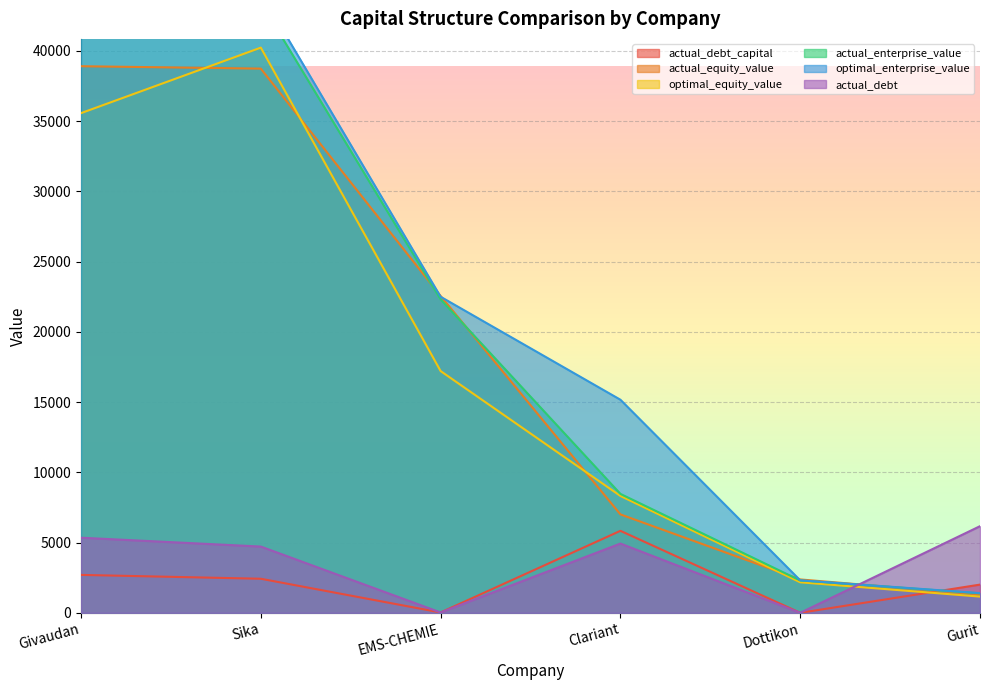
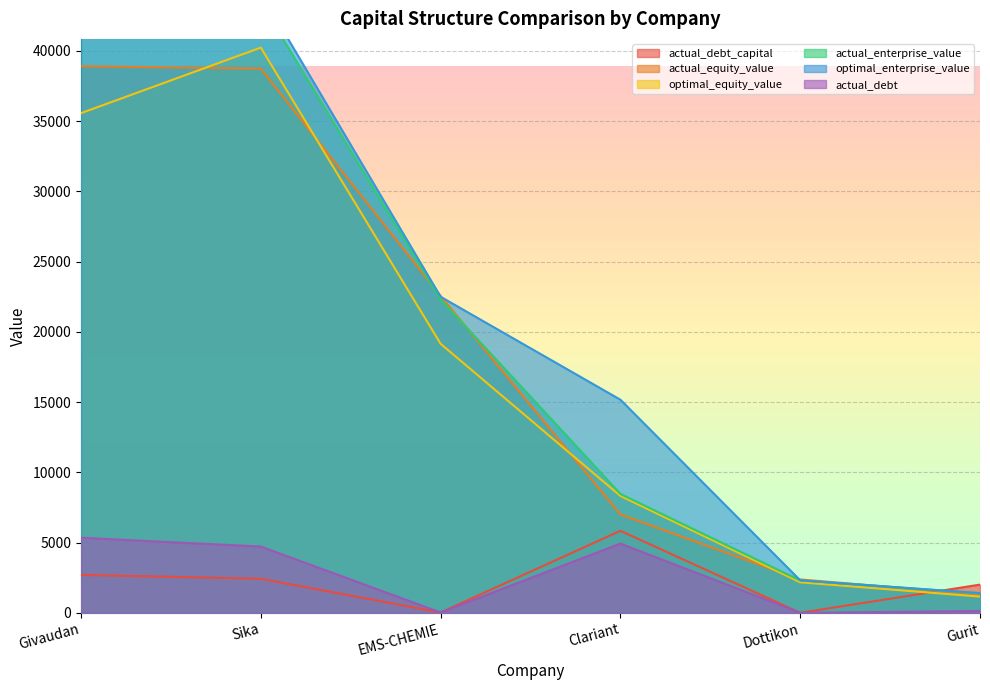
optimal_equity_value, EMS-CHEMIE: 17200 -> 19100
actual_debt, Gurit: 6200 -> 100
